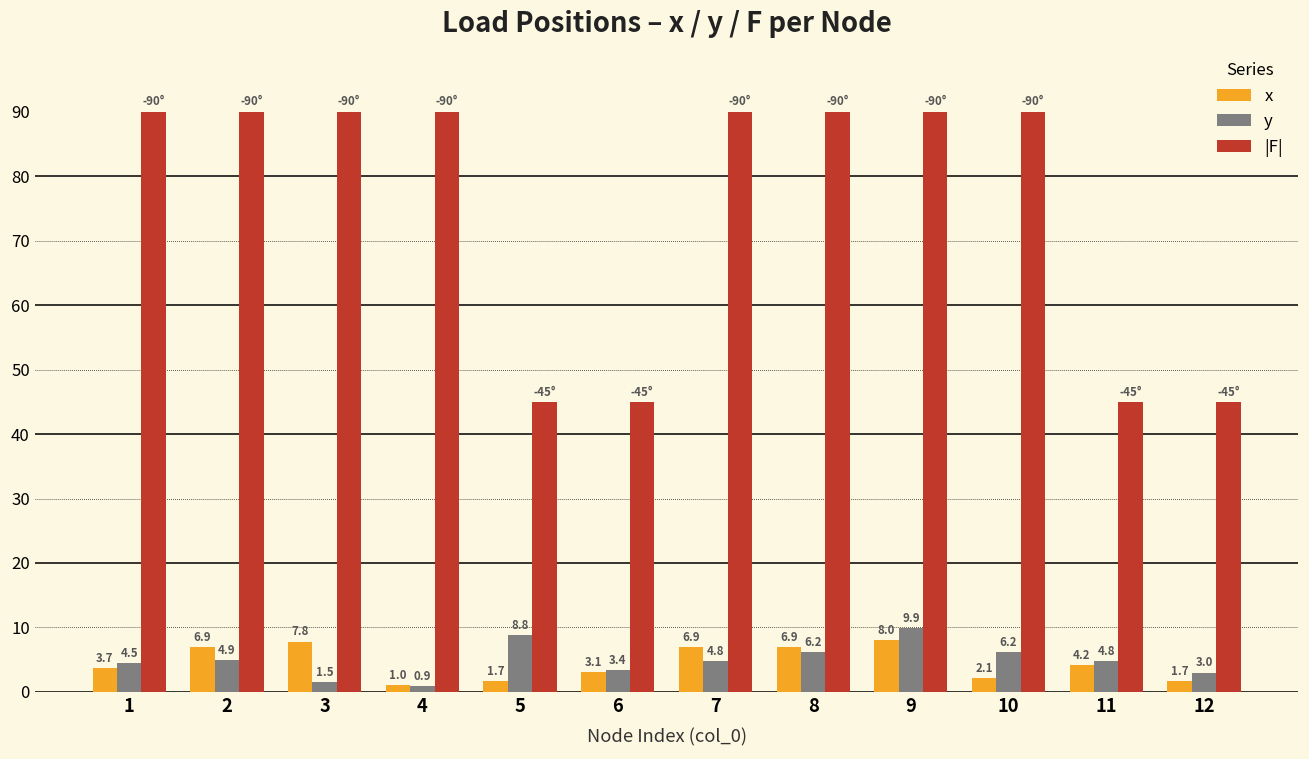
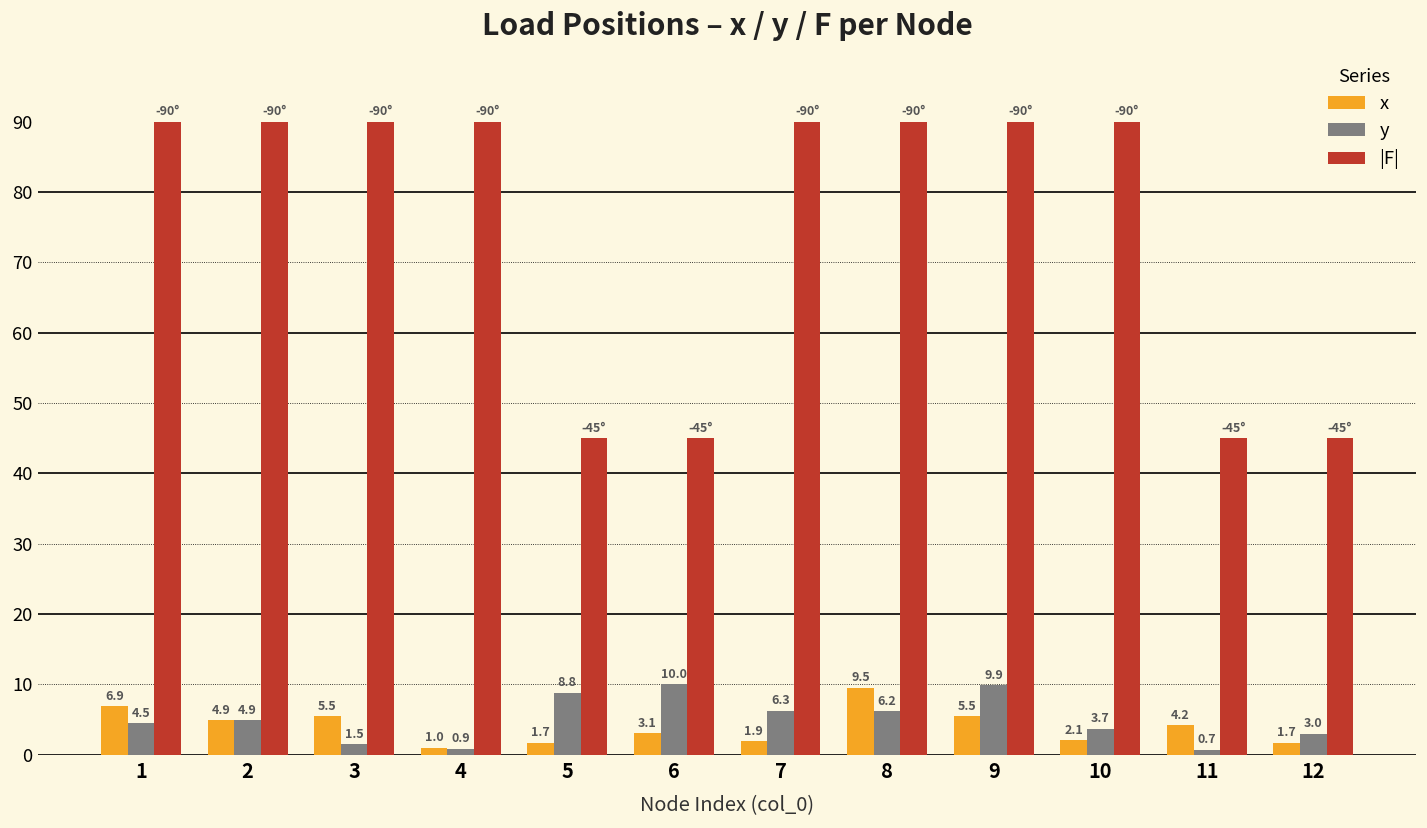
x, 1: 3.7 -> 6.9
x, 2: 6.9 -> 4.9
x, 3: 7.8 -> 5.5
y, 6: 3.4 -> 10.0
x, 7: 6.9 -> 1.9
y, 7: 4.8 -> 6.3
x, 8: 6.9 -> 9.5
x, 9: 8.0 -> 5.5
y, 10: 6.2 -> 3.7
y, 11: 4.8 -> 0.7
